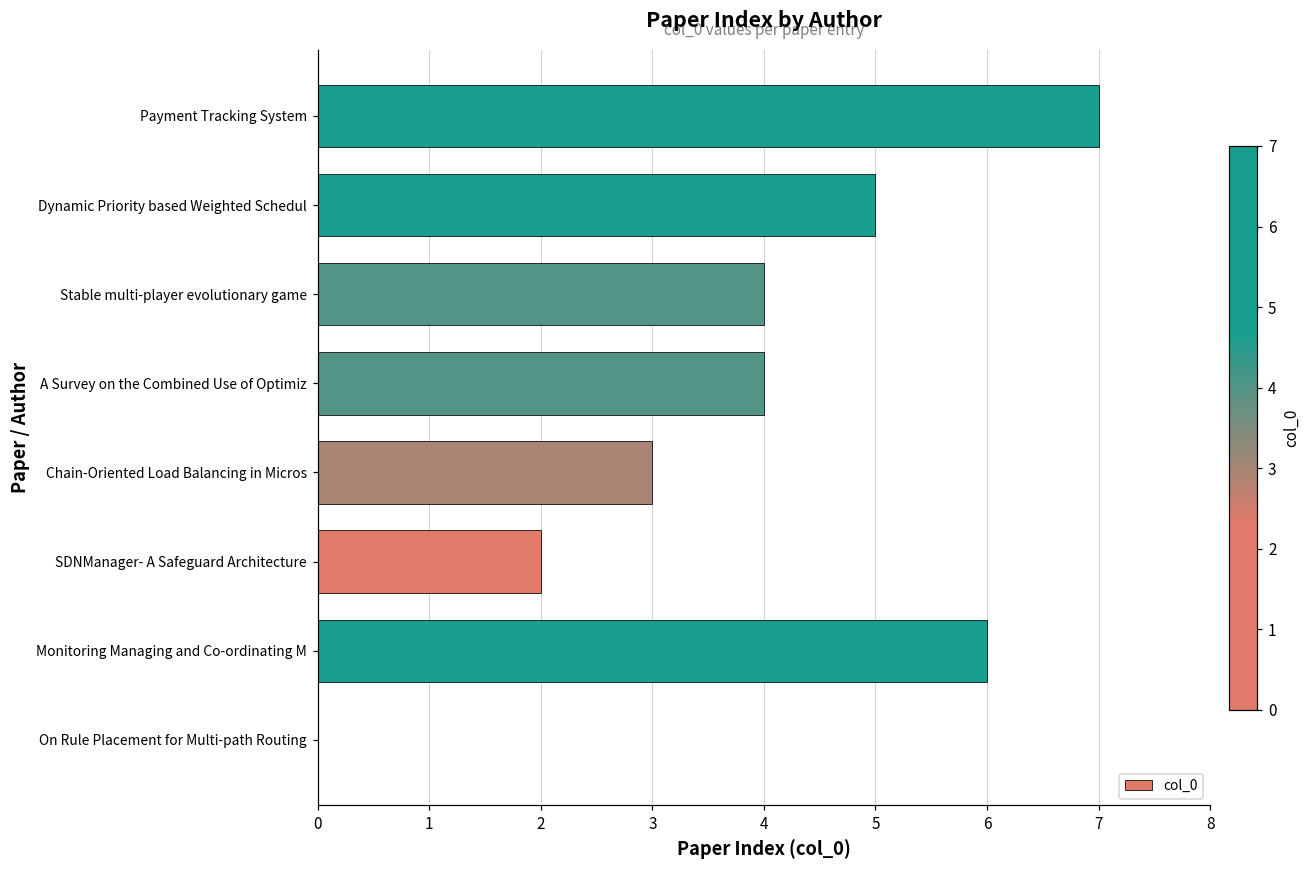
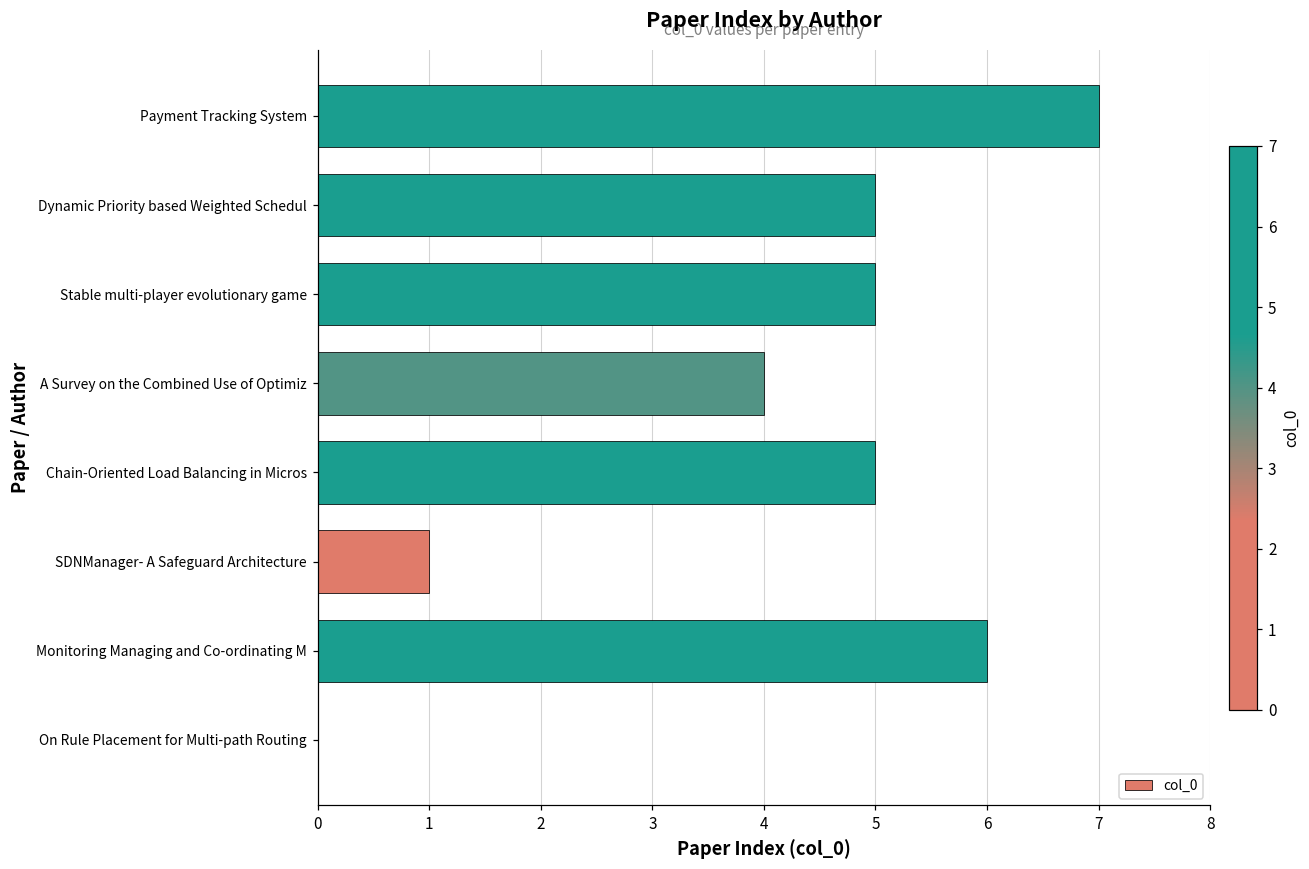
Stable multi-player evolutionary game: 4 -> 5
Chain-Oriented Load Balancing in Micros: 3 -> 5
SDNManager- A Safeguard Architecture: 2 -> 1
